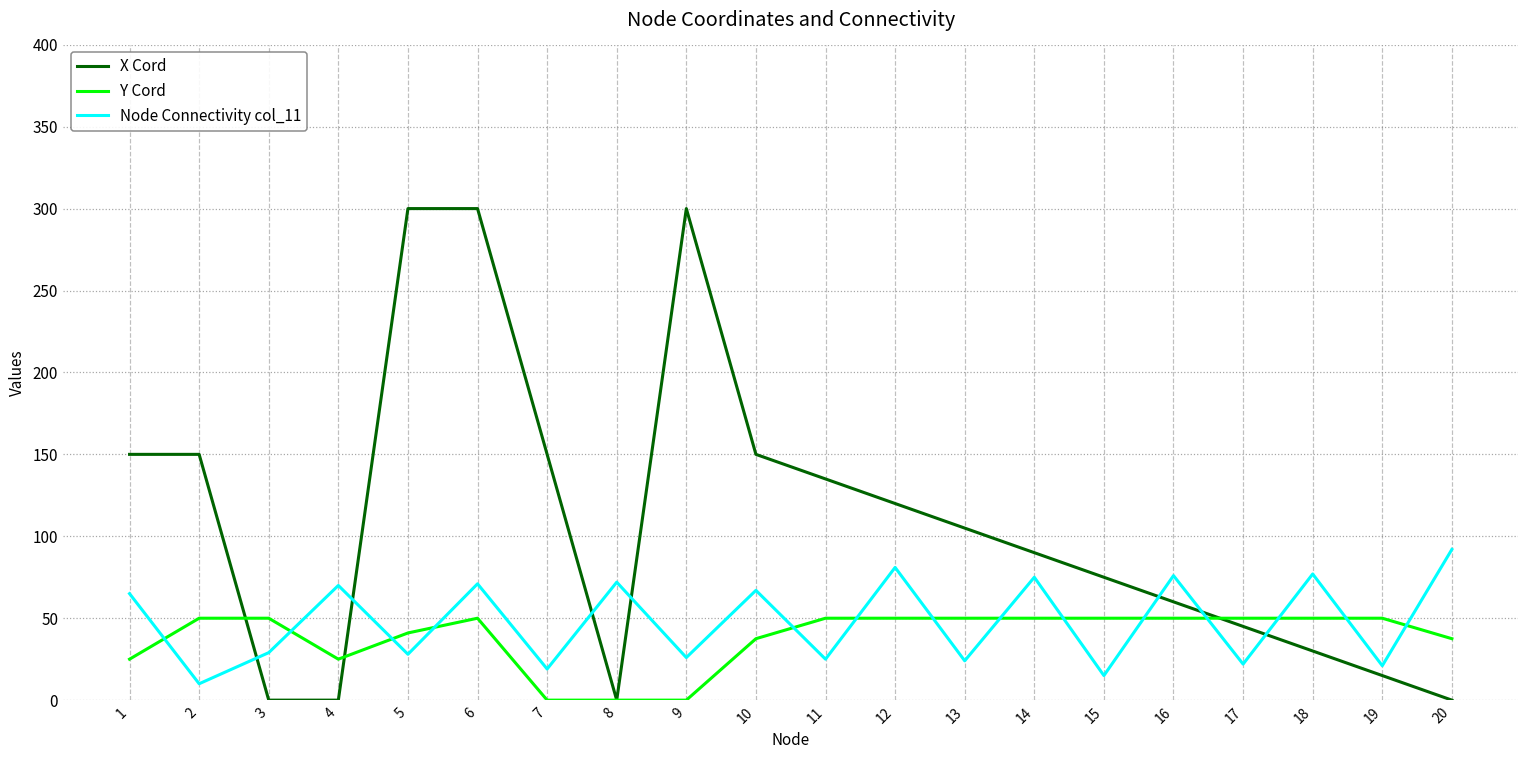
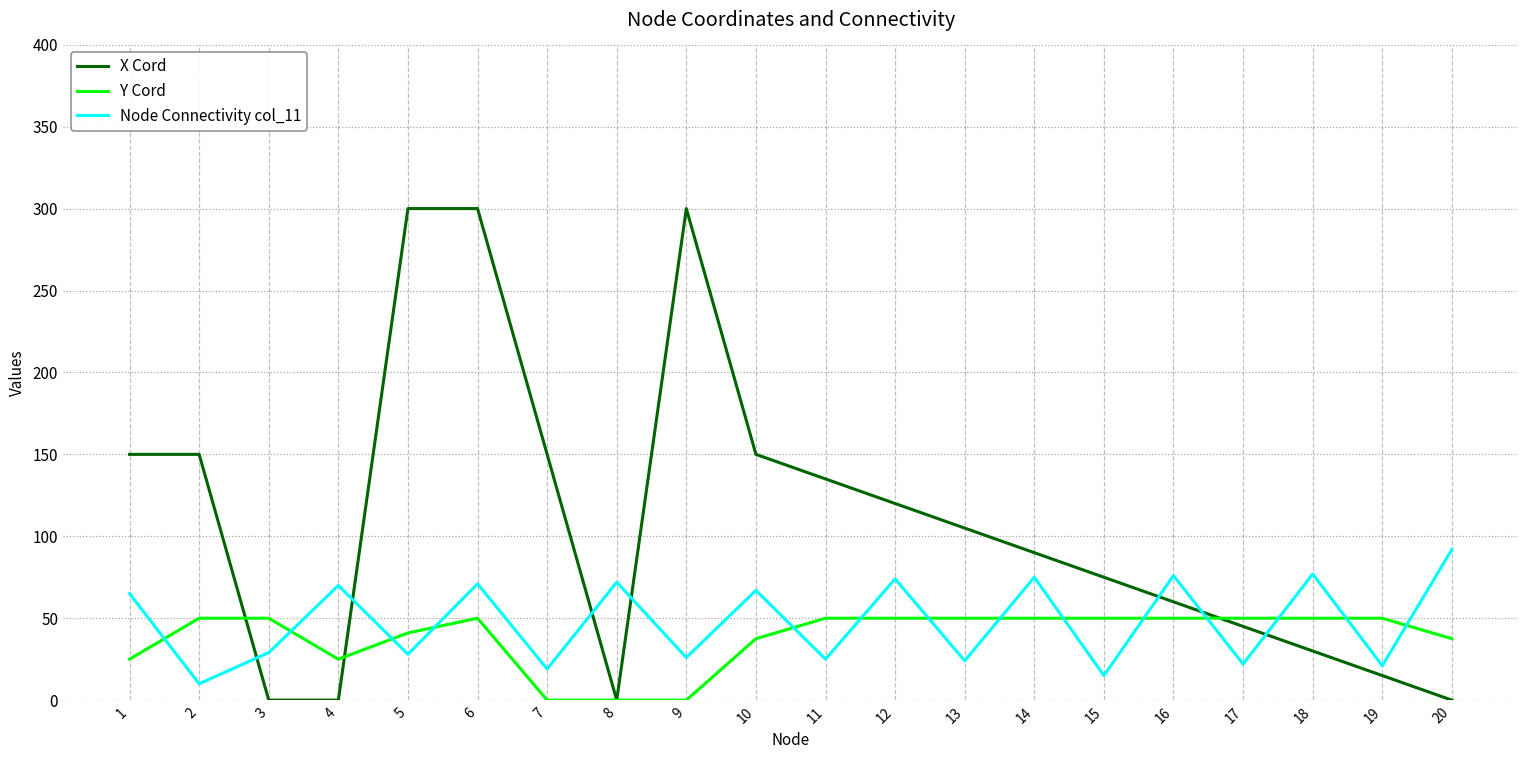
Node Connectivity col_11, 12: 81 -> 74
